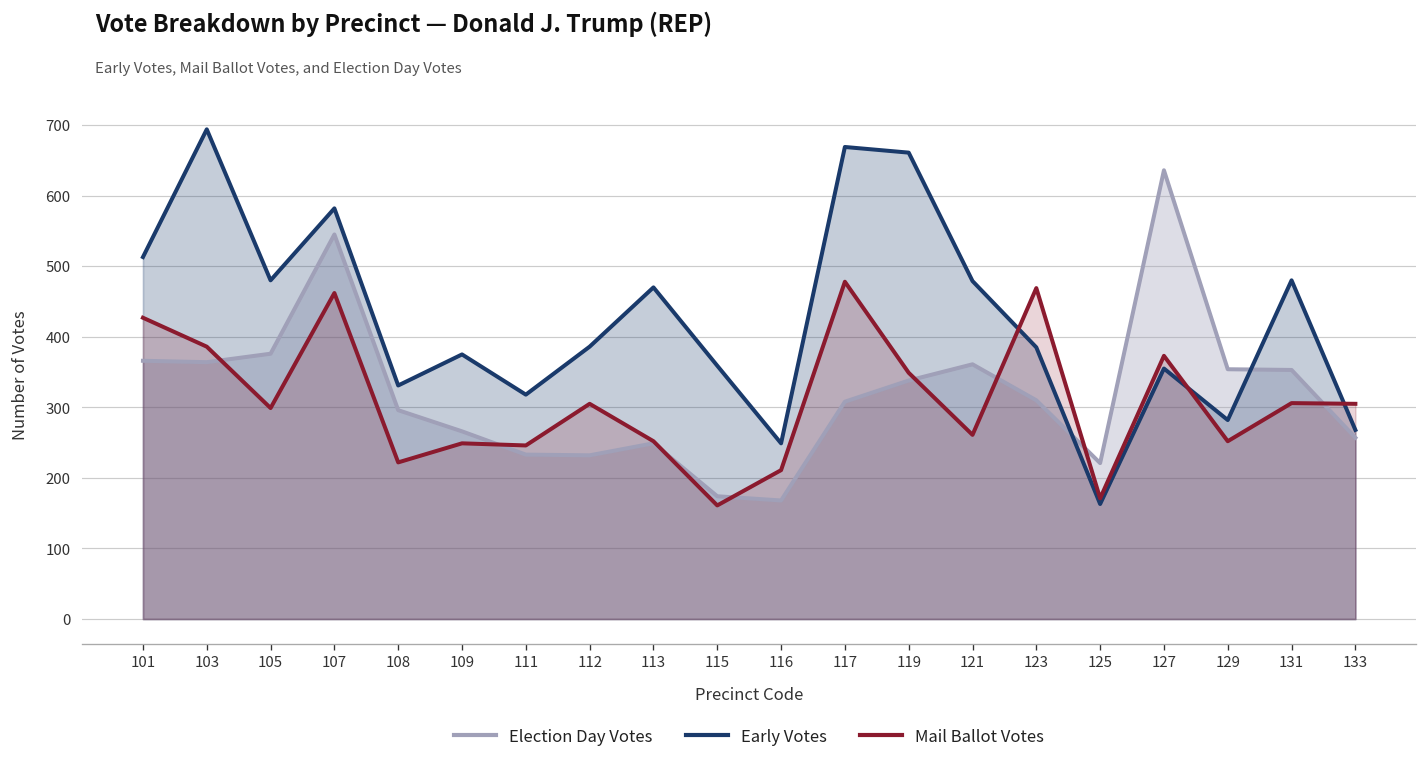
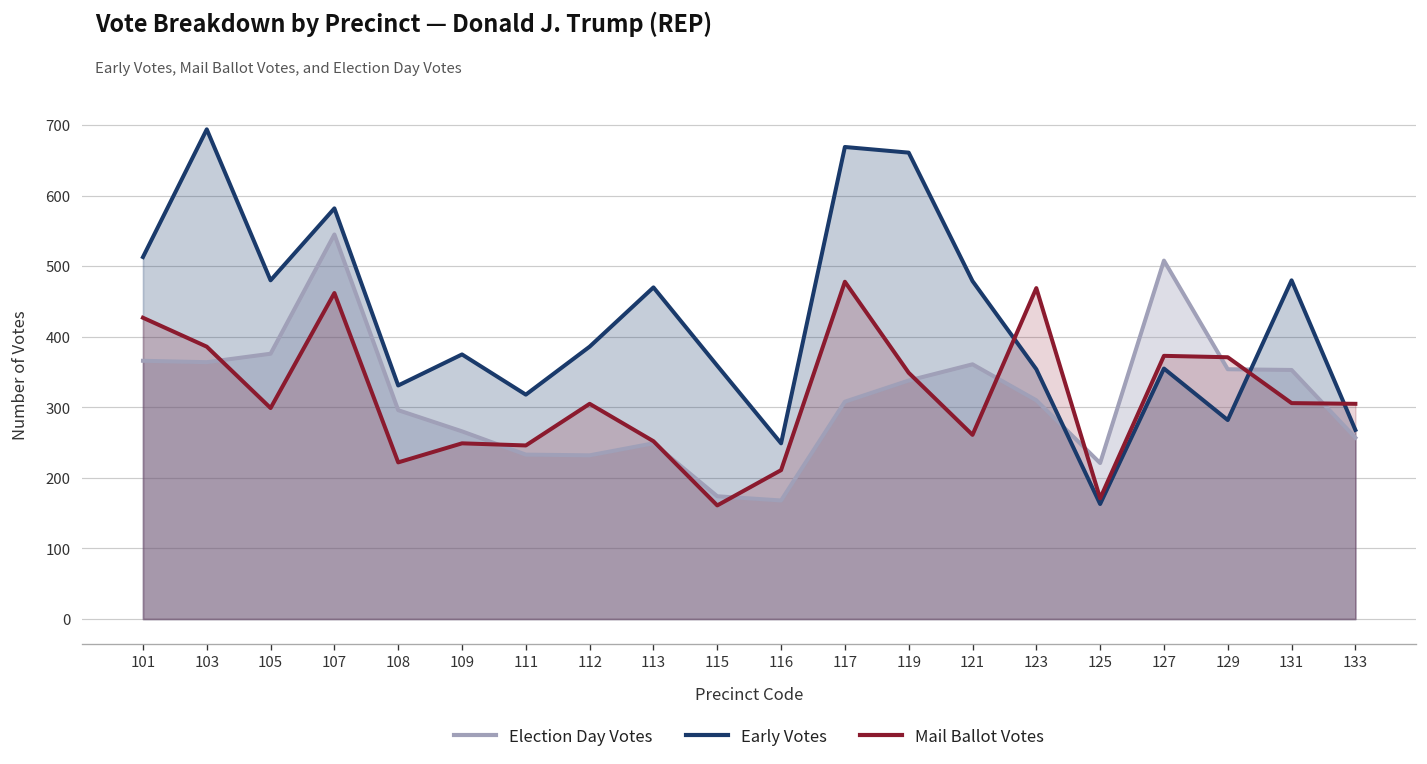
Early Votes, 123: 390 -> 350
Election Day Votes, 127: 640 -> 510
Mail Ballot Votes, 129: 250 -> 370
